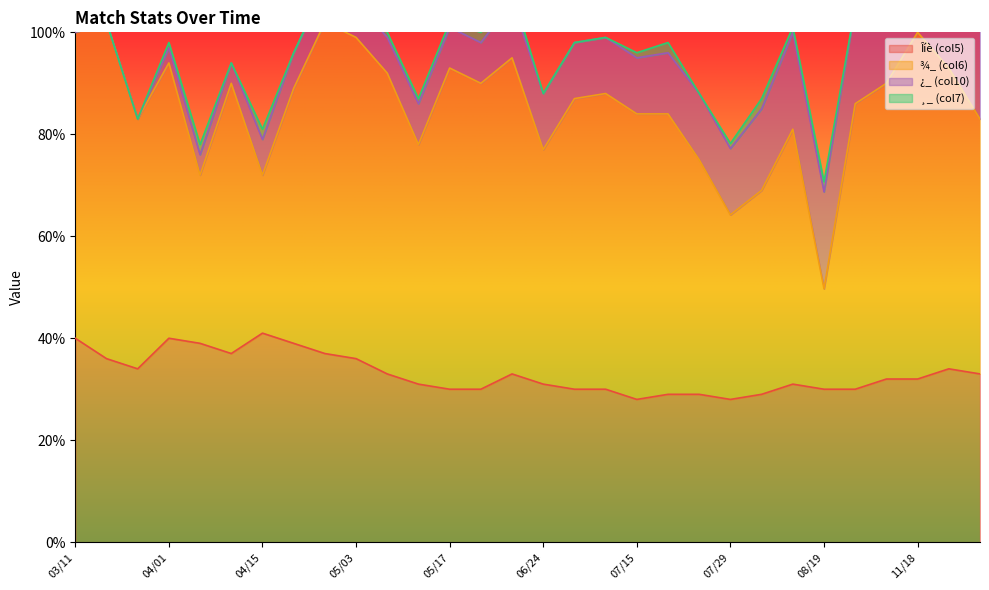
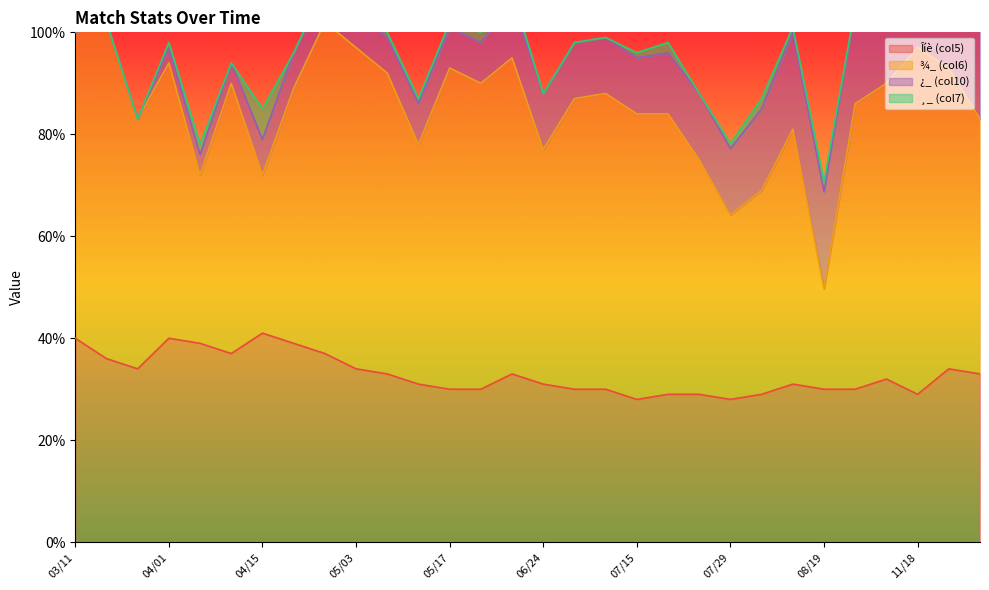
¸_ (col7), 04/15: 2% -> 6%
Îíè (col5), 05/03: 36% -> 34%
Îíè (col5), 11/18: 32% -> 29%
